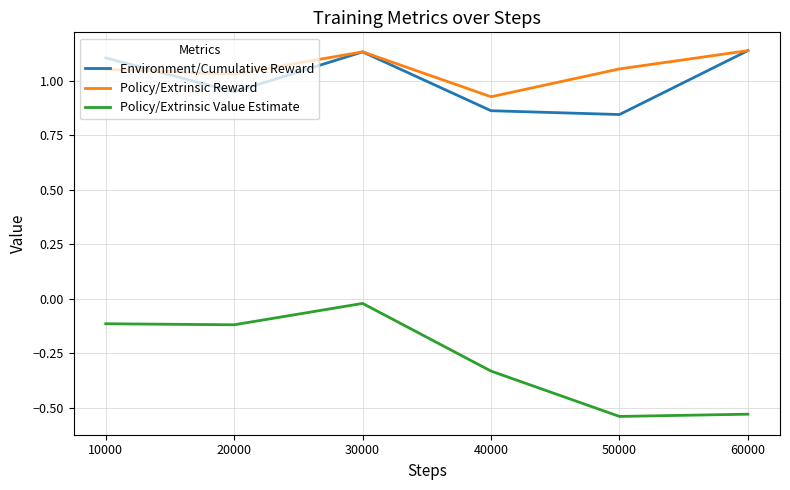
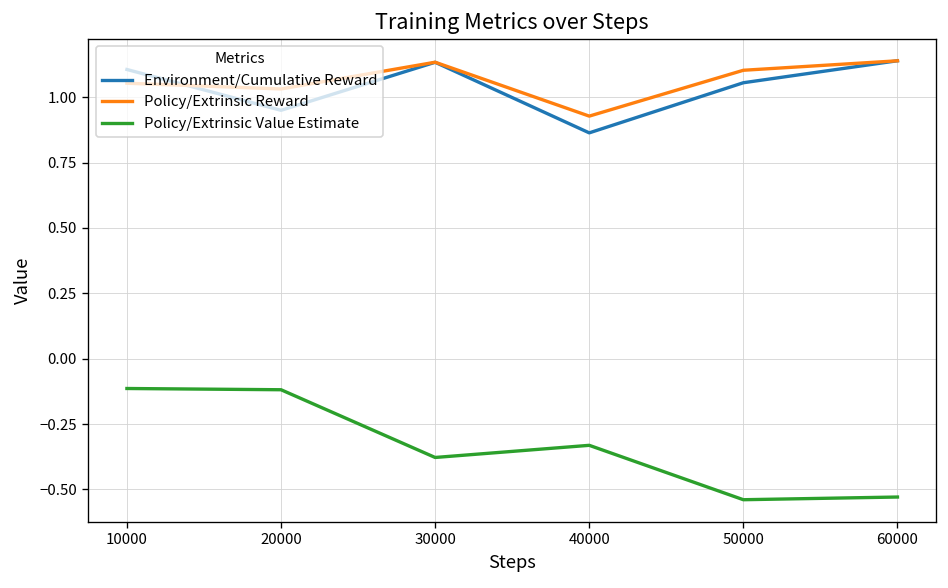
Policy/Extrinsic Value Estimate, 30000: -0.02 -> -0.38
Environment/Cumulative Reward, 50000: 0.85 -> 1.06
Policy/Extrinsic Reward, 50000: 1.06 -> 1.10
